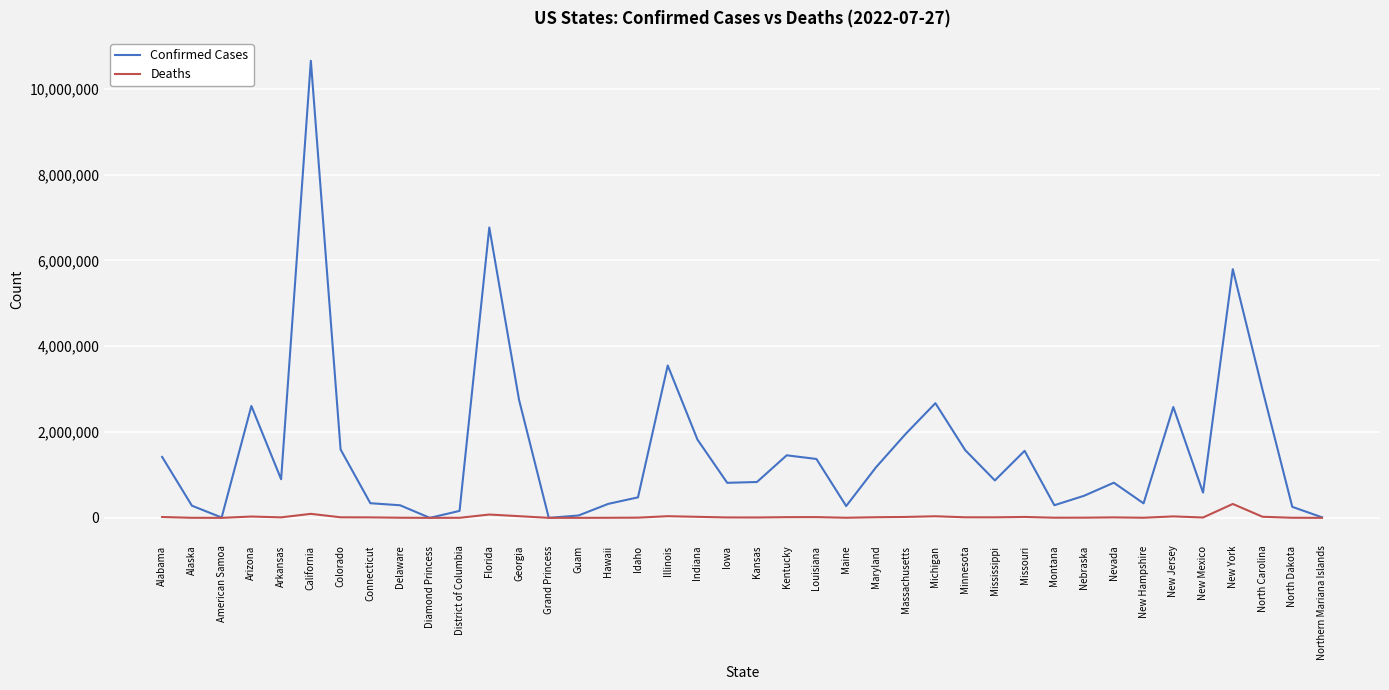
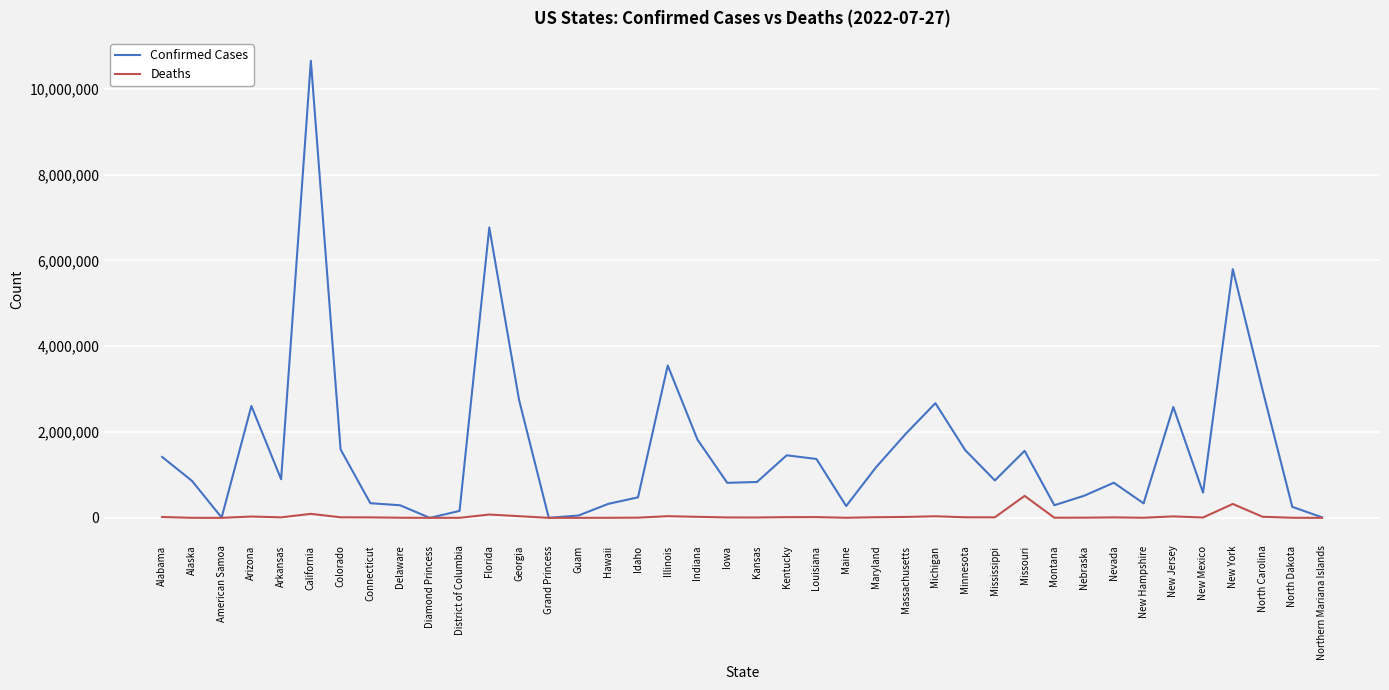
Confirmed Cases, Alaska: 300,000 -> 900,000
Deaths, Missouri: 0 -> 500,000
